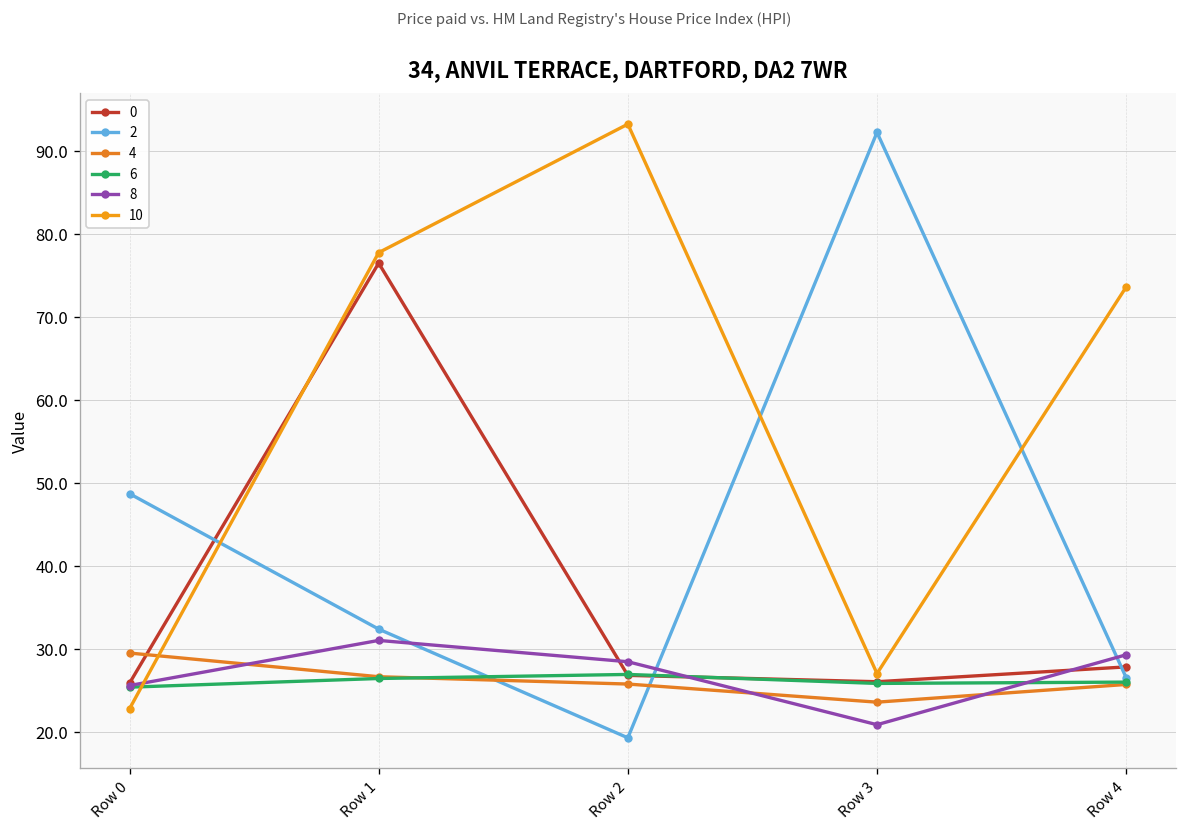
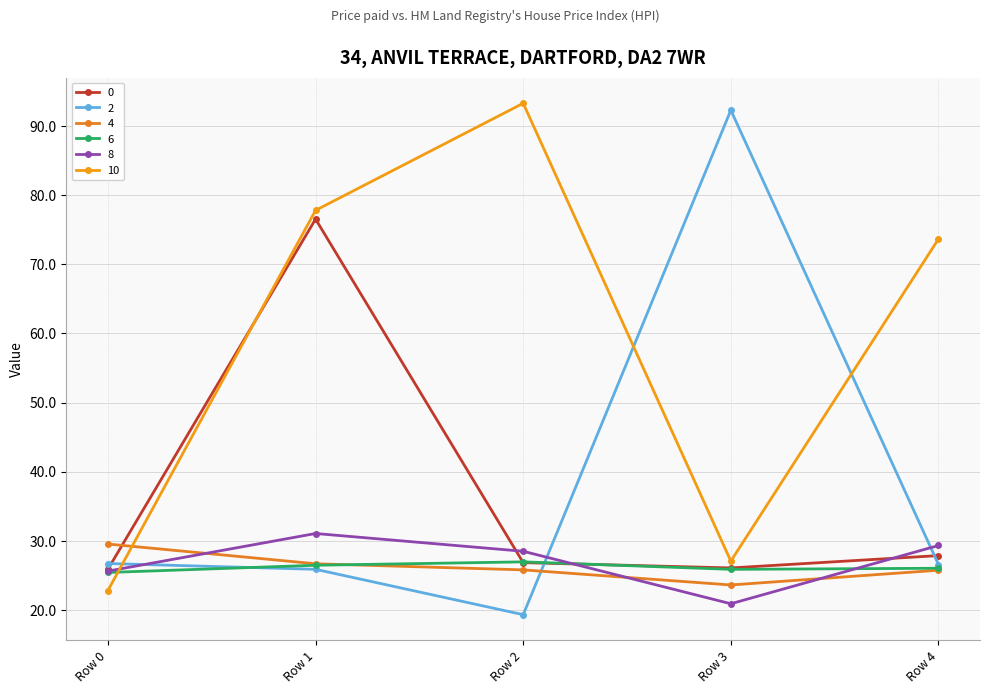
2, Row 0: 49 -> 27
2, Row 1: 32 -> 26
